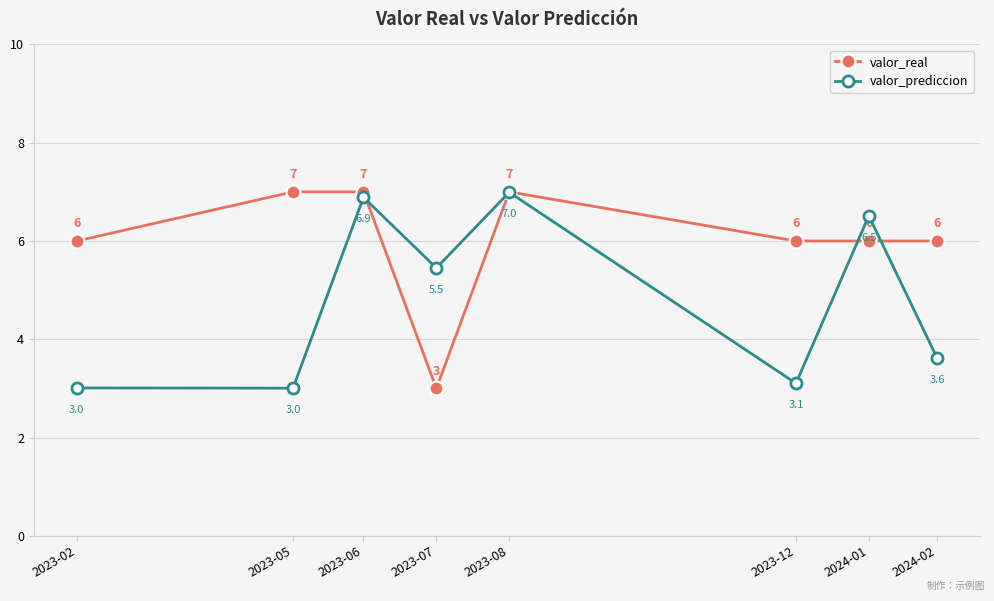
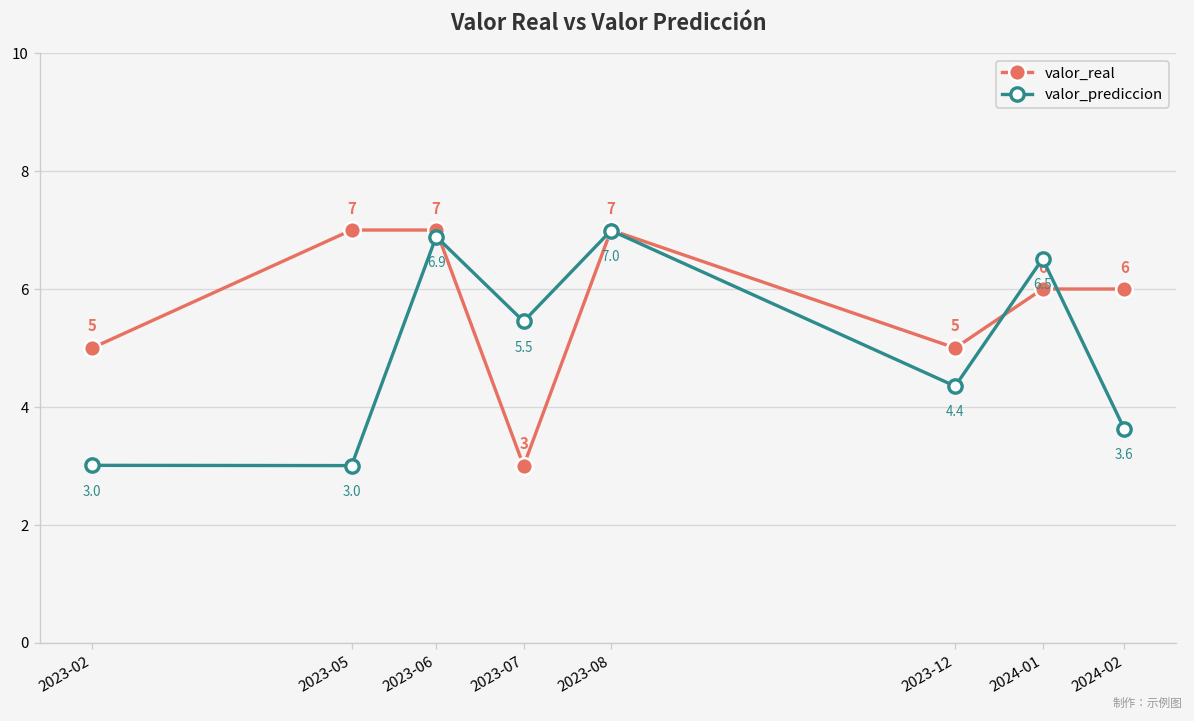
valor_real, 2023-02: 6 -> 5
valor_real, 2023-12: 6 -> 5
valor_prediccion, 2023-12: 3.1 -> 4.4
